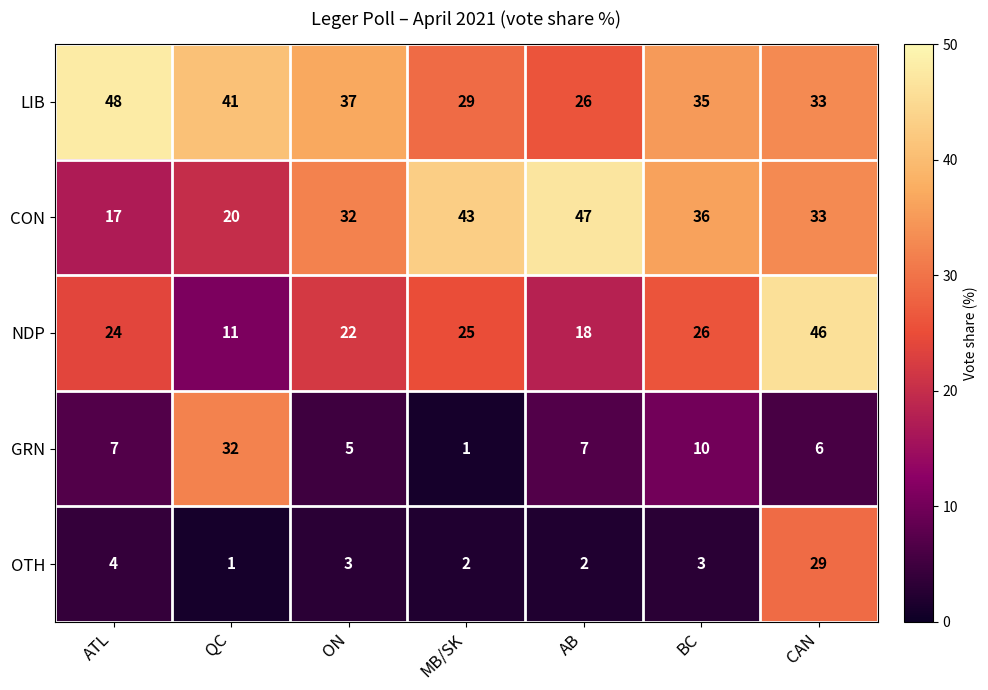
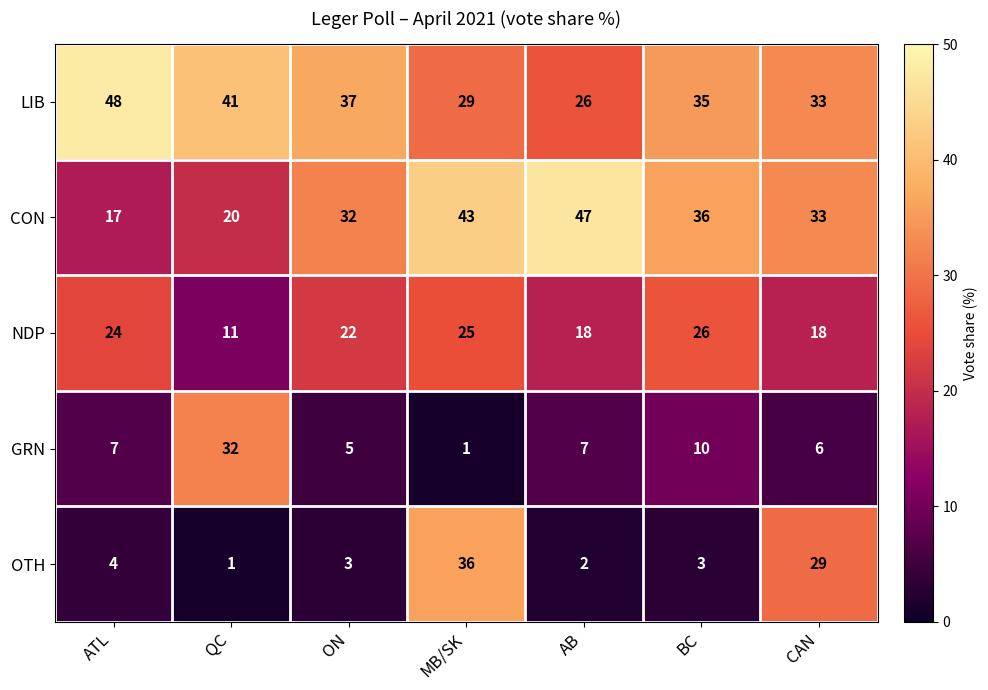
NDP, CAN: 46 -> 18
OTH, MB/SK: 2 -> 36
